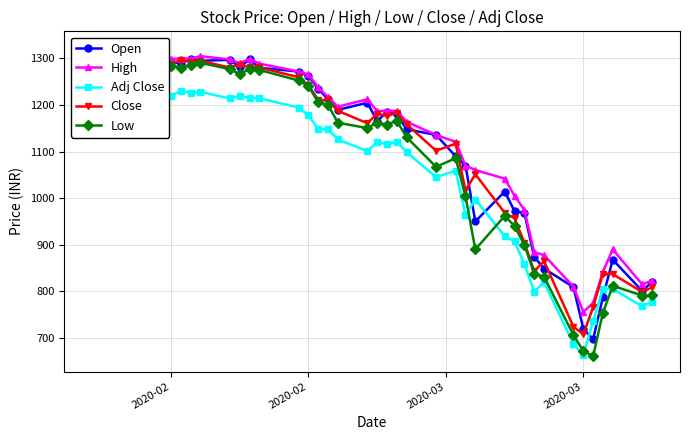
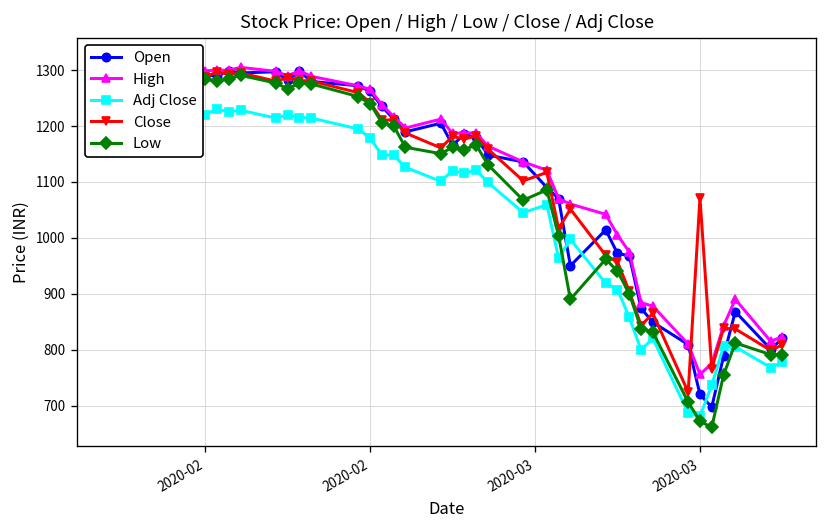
Adj Close, 2020-03: 660 -> 680
Close, 2020-03: 710 -> 1070
